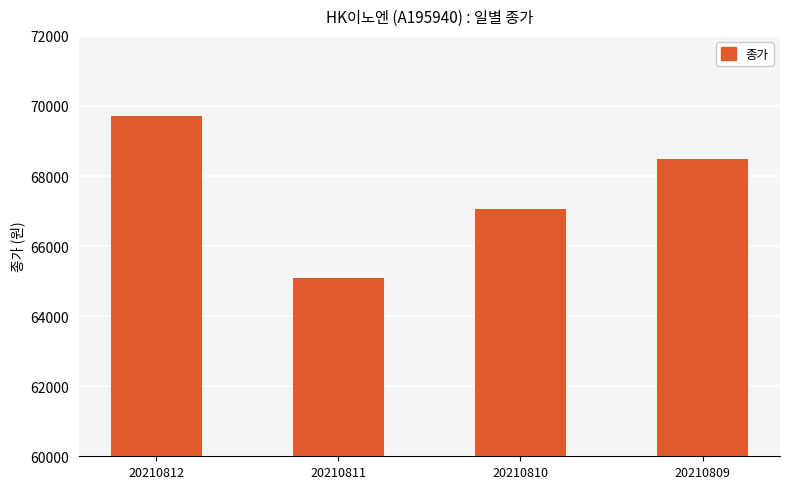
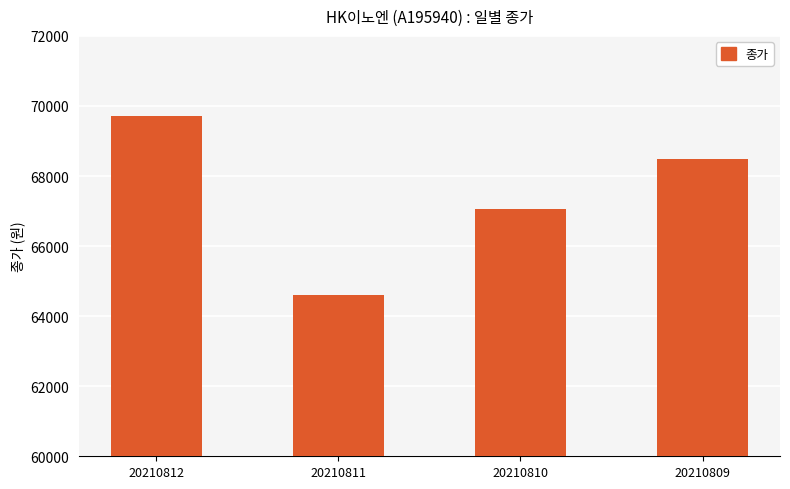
20210811: 65100 -> 64600
